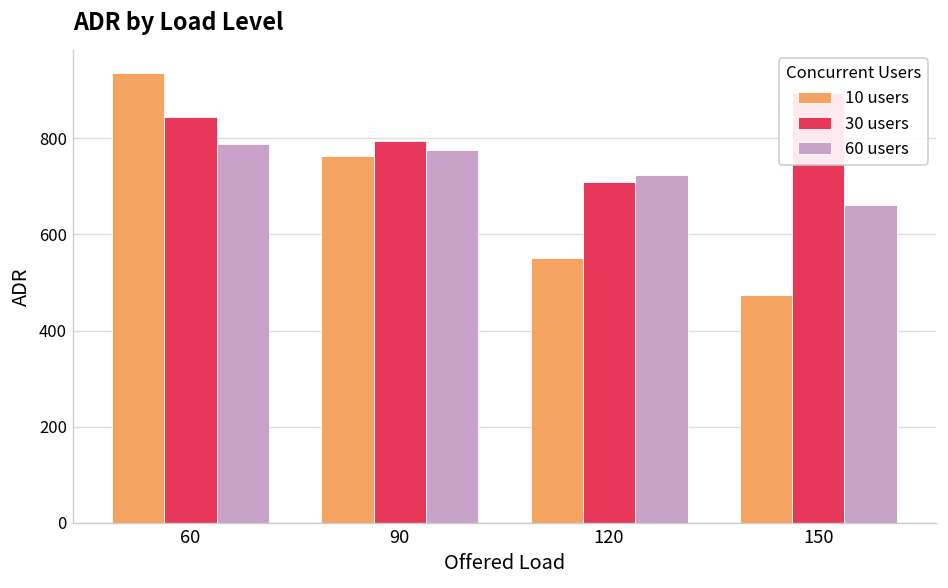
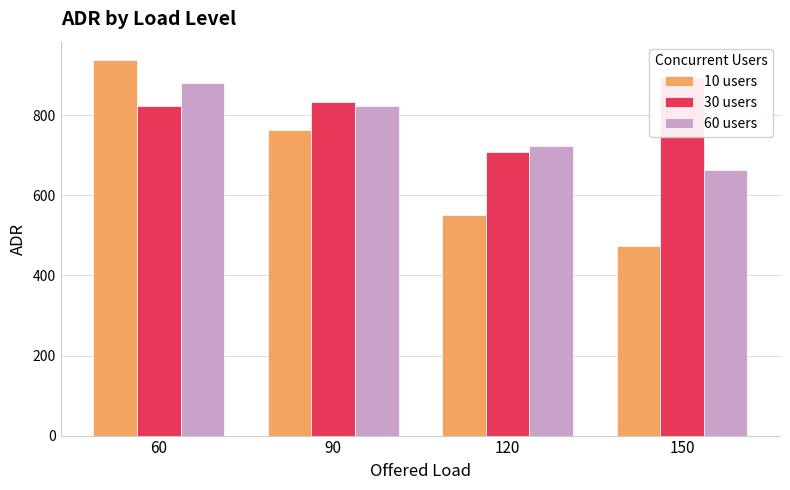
30 users, 60: 840 -> 820
60 users, 60: 790 -> 880
30 users, 90: 790 -> 830
60 users, 90: 780 -> 820
